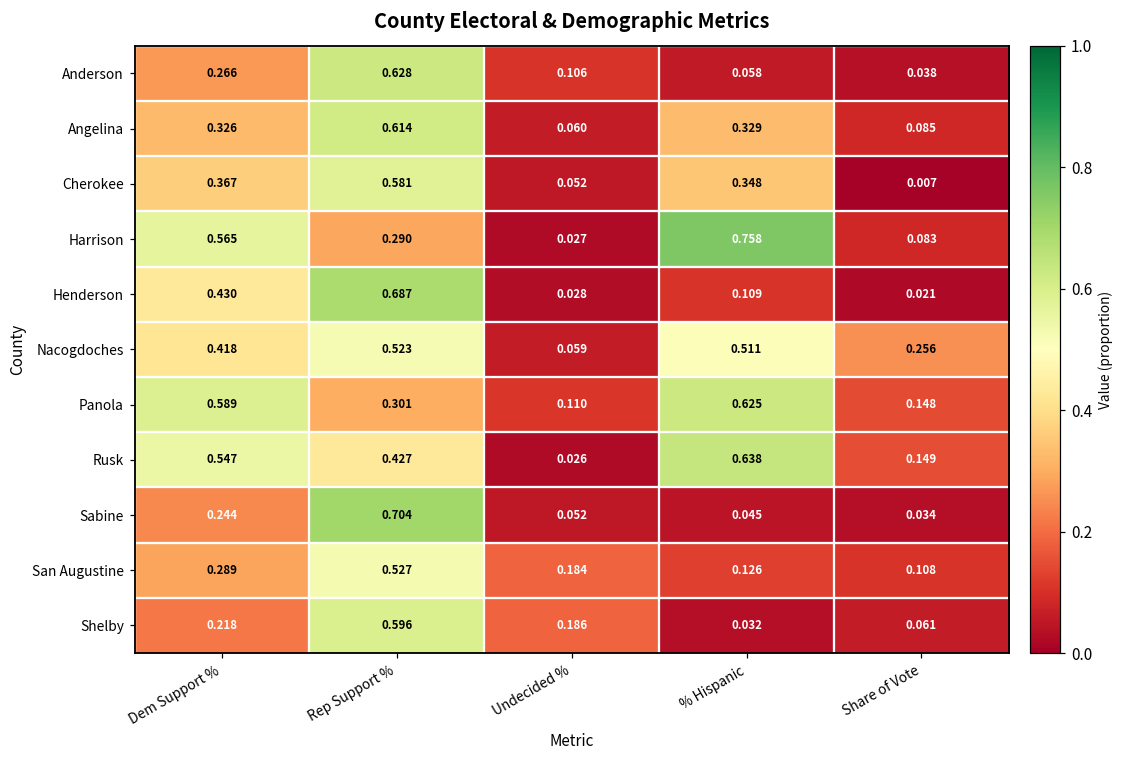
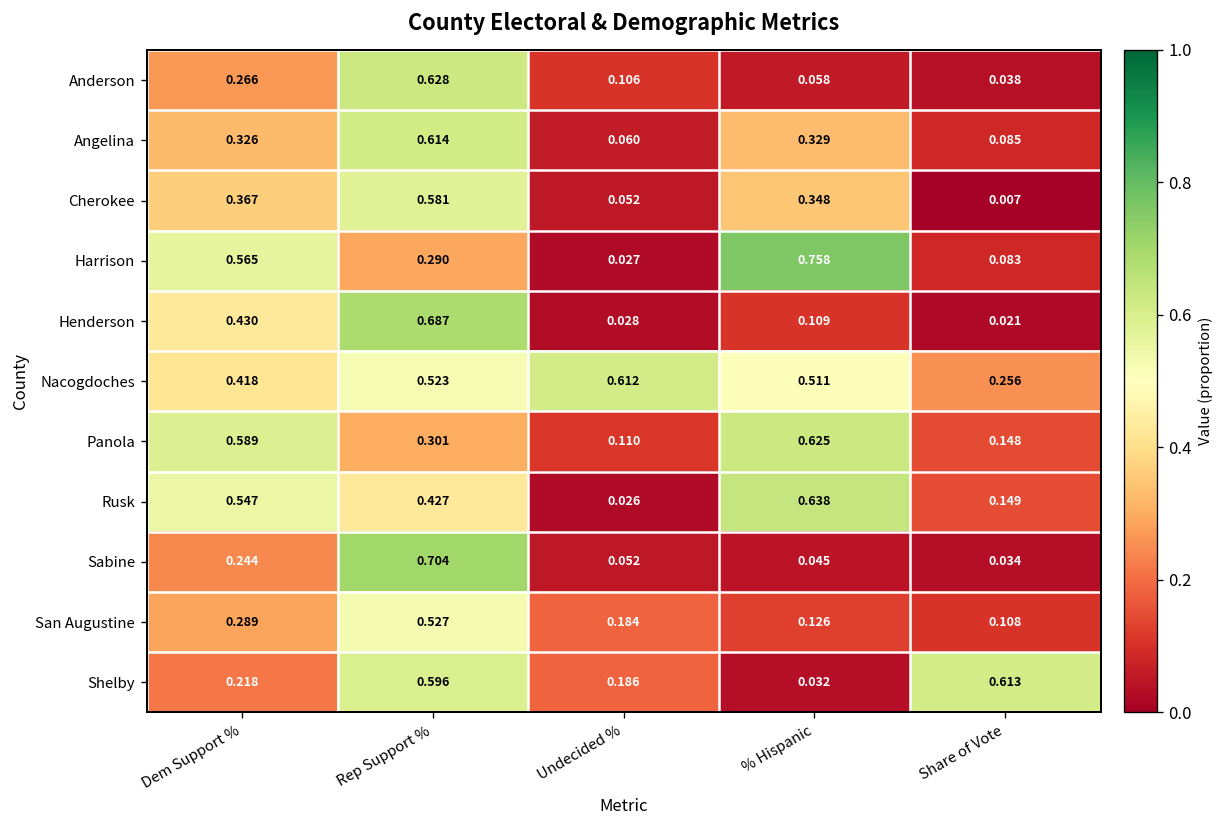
Nacogdoches, Undecided %: 0.059 -> 0.612
Shelby, Share of Vote: 0.061 -> 0.613
